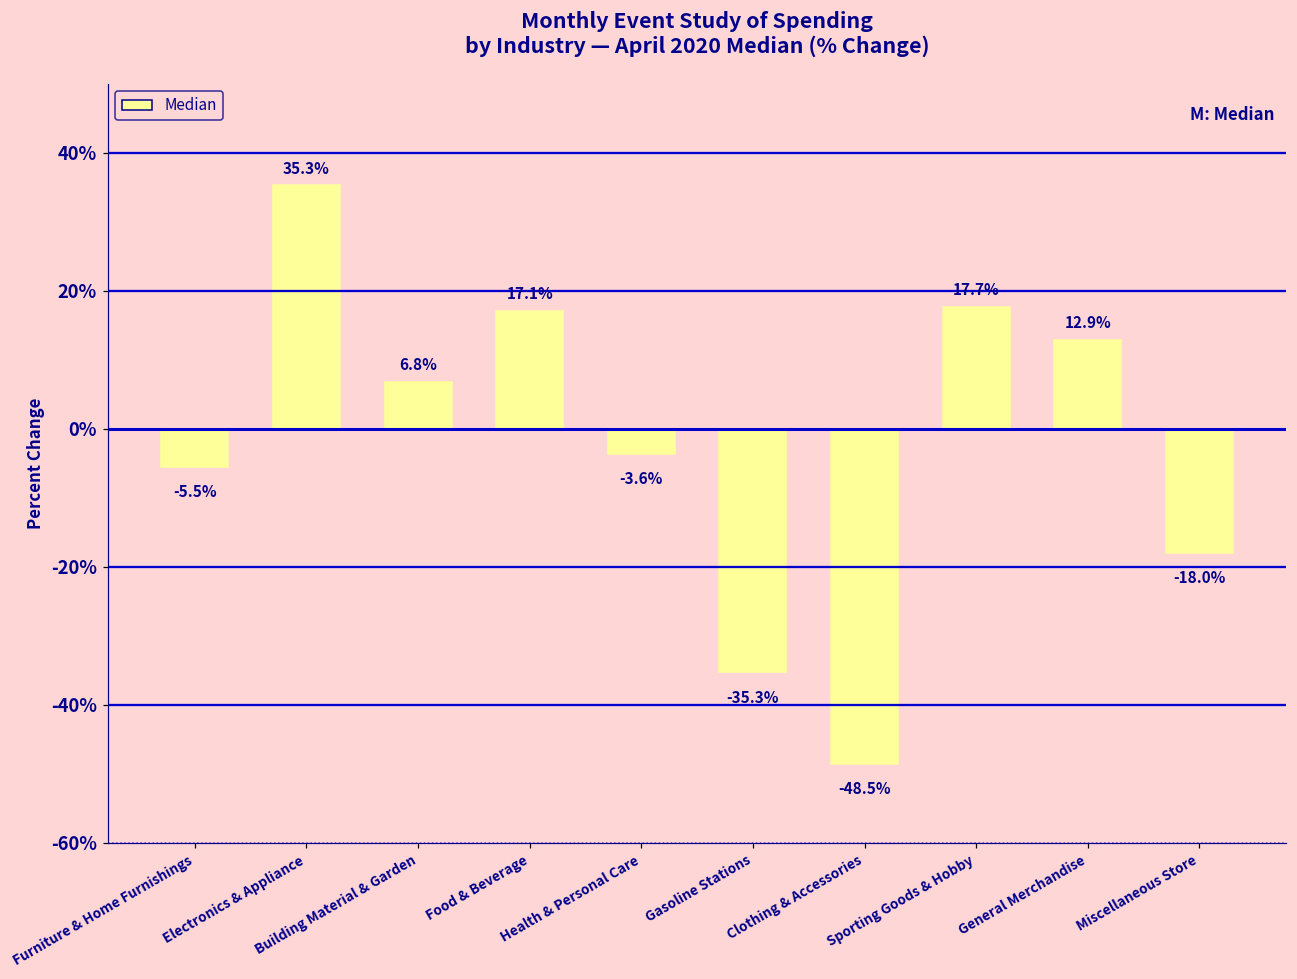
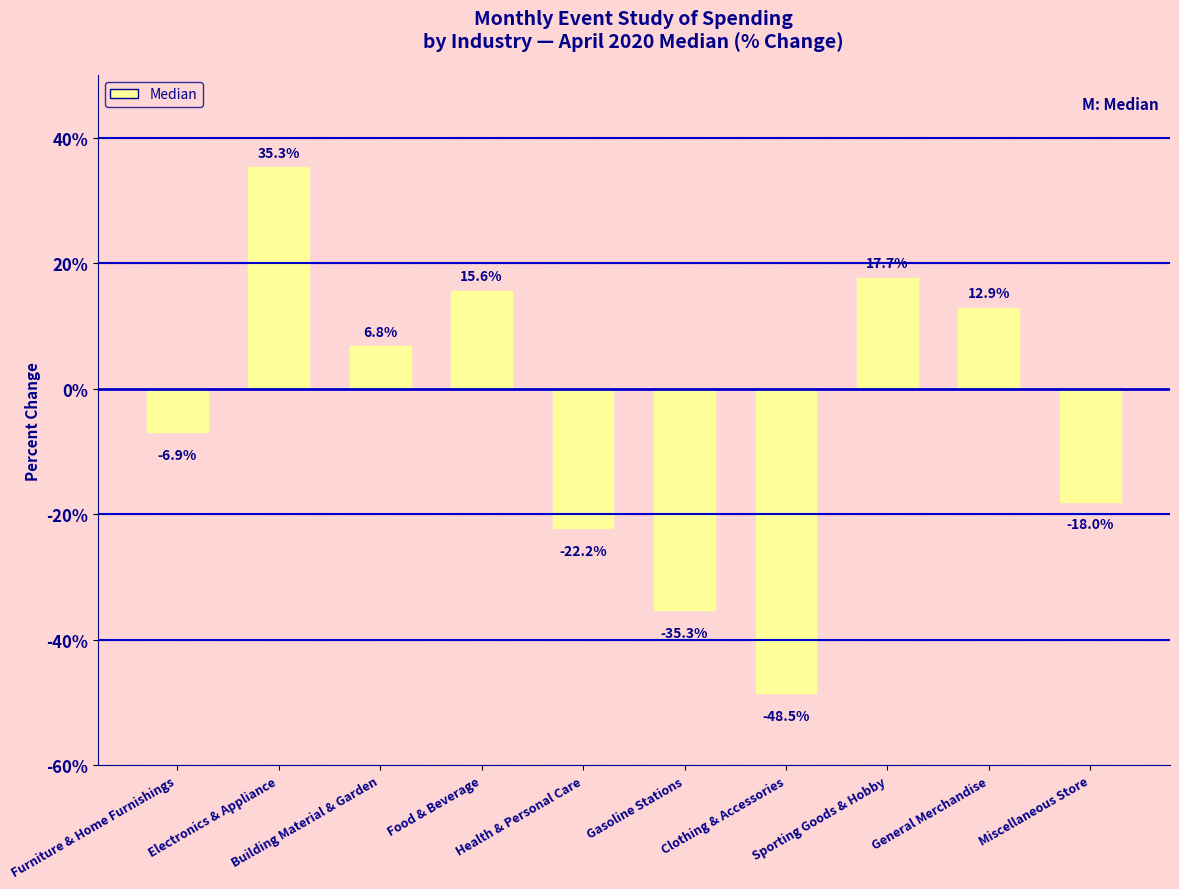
Furniture & Home Furnishings: -5.5% -> -6.9%
Food & Beverage: 17.1% -> 15.6%
Health & Personal Care: -3.6% -> -22.2%
